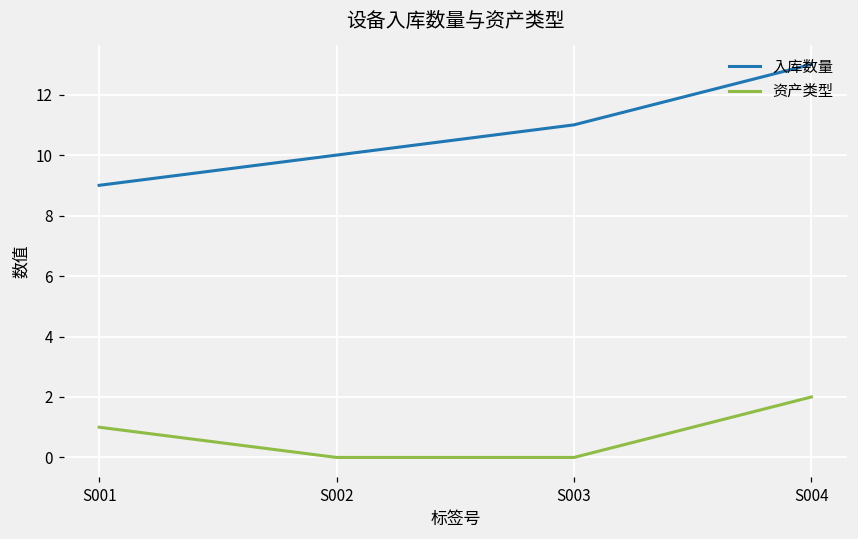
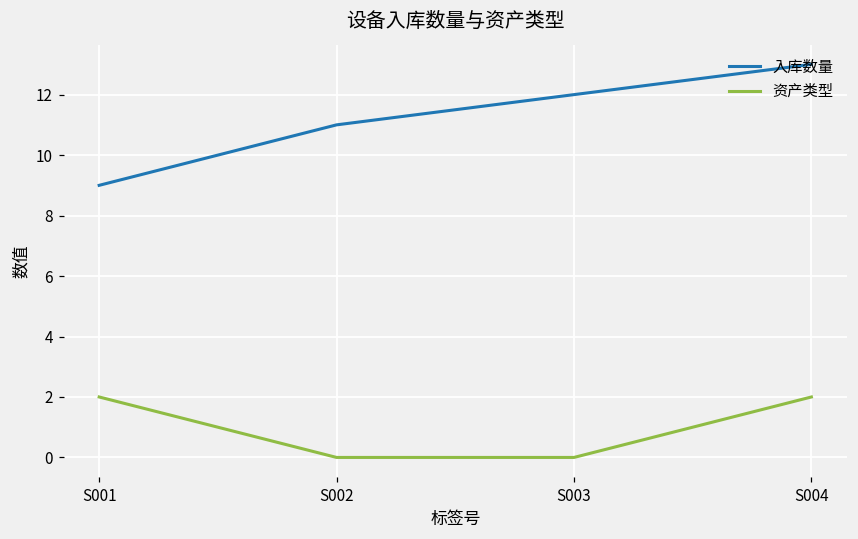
资产类型, S001: 1 -> 2
入库数量, S002: 10 -> 11
入库数量, S003: 11 -> 12
